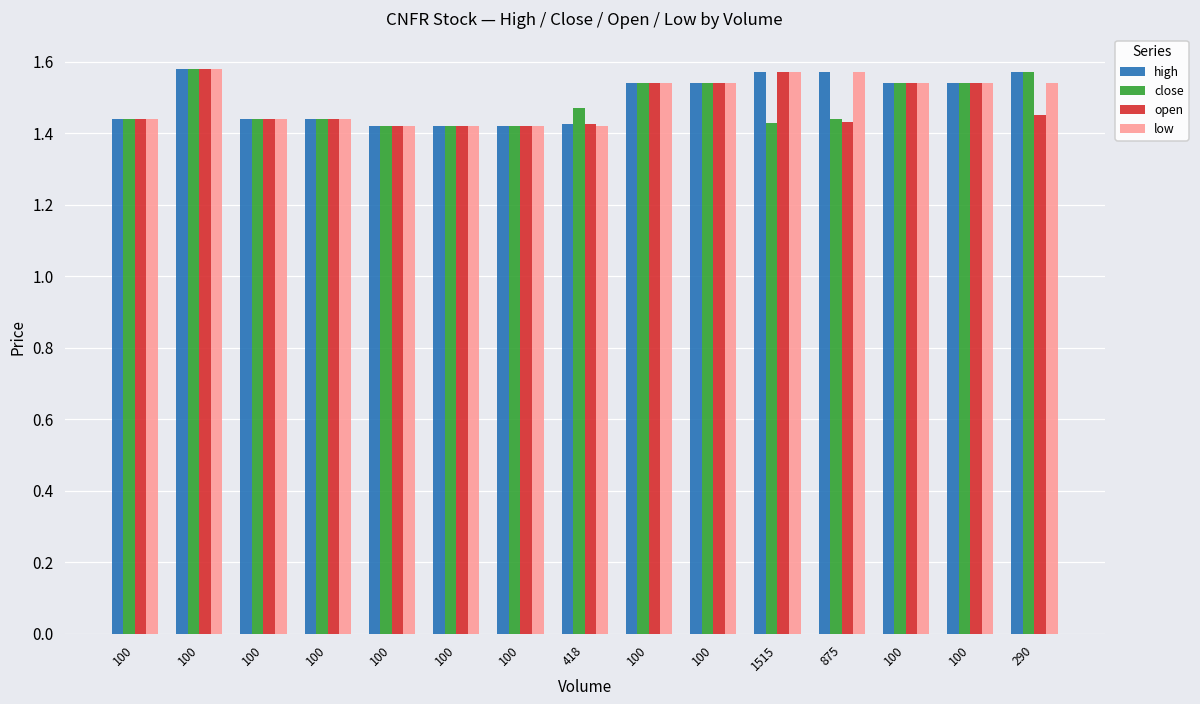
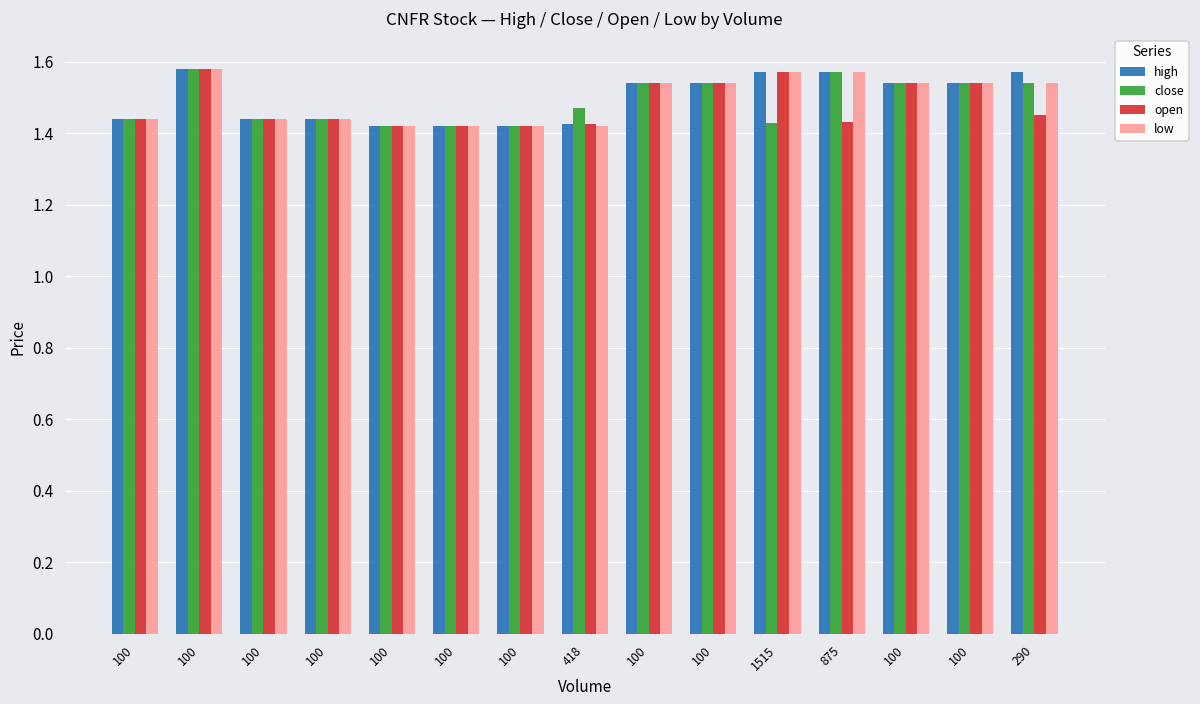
close, 875: 1.44 -> 1.57
close, 290: 1.57 -> 1.54
